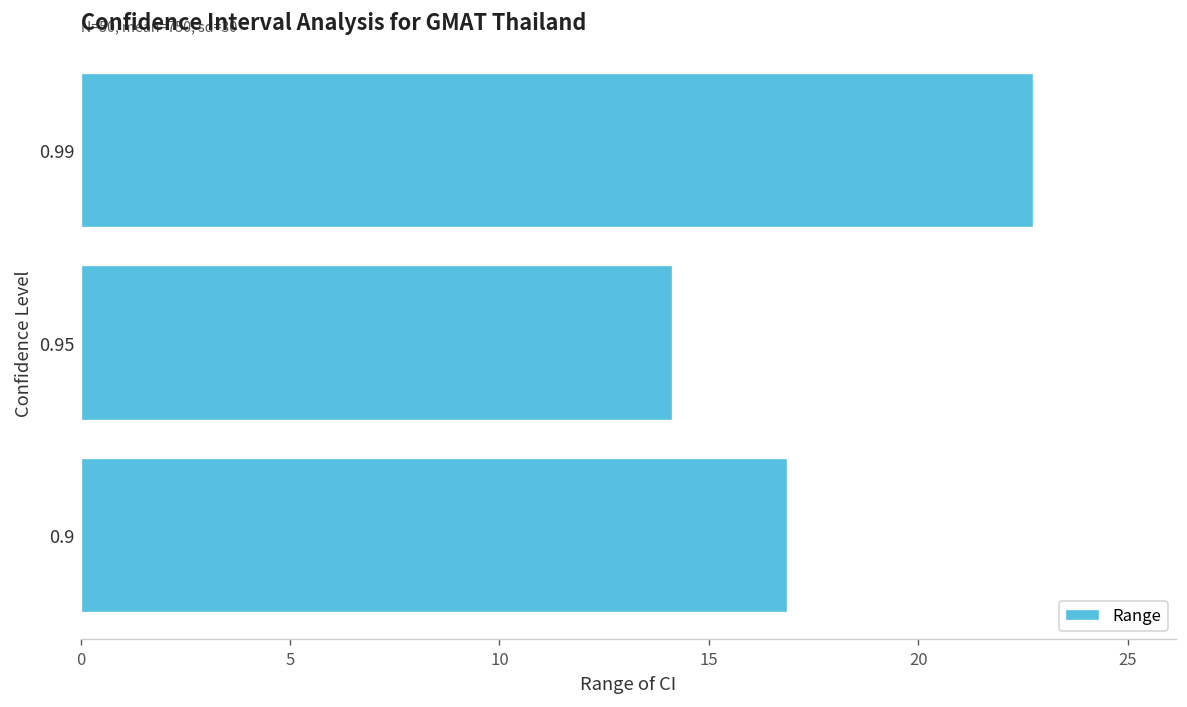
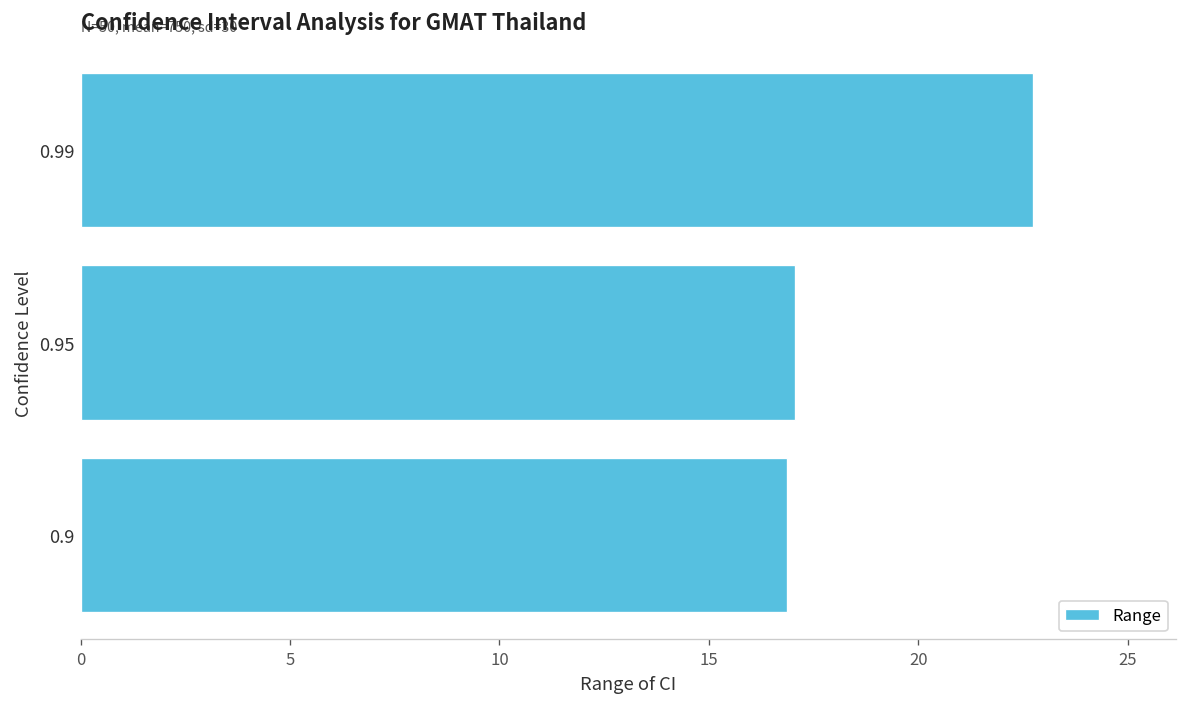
0.95: 14.1 -> 17.1
